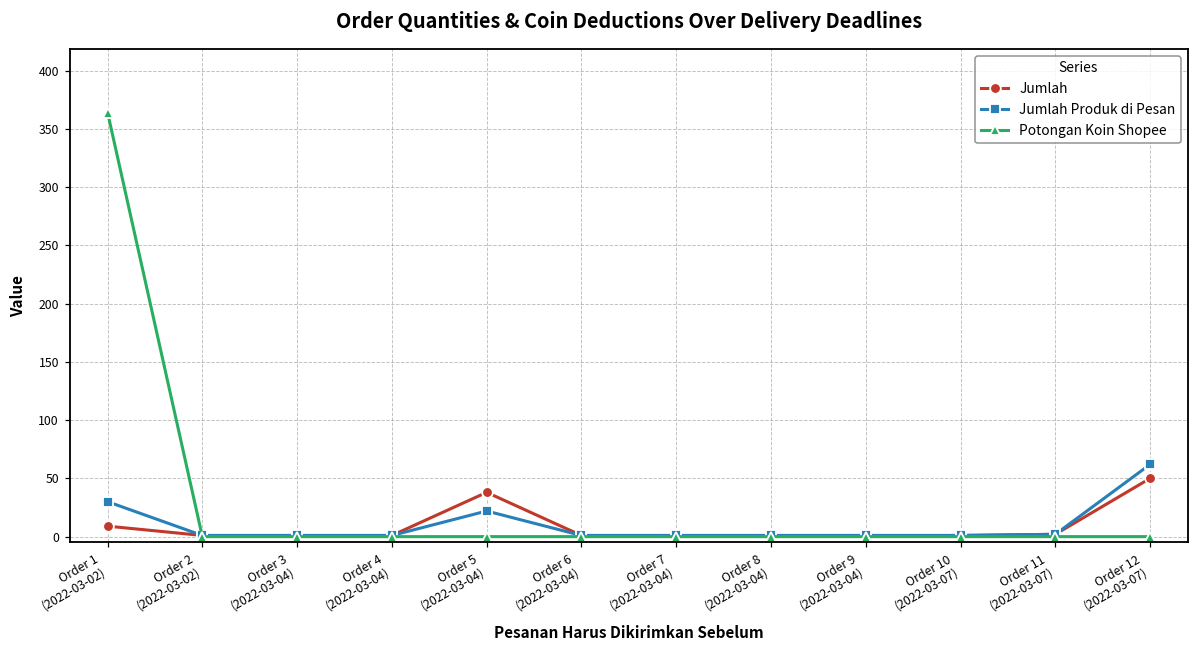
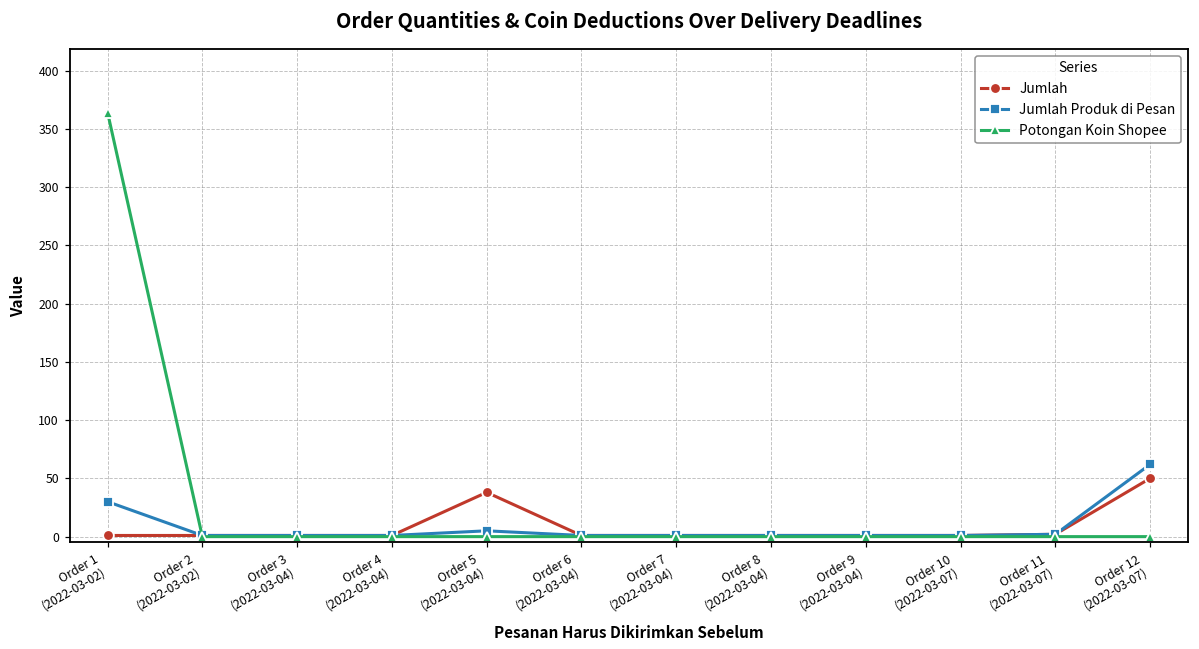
Jumlah, Order 1 (2022-03-02): 9 -> 1
Jumlah Produk di Pesan, Order 5 (2022-03-04): 22 -> 5
